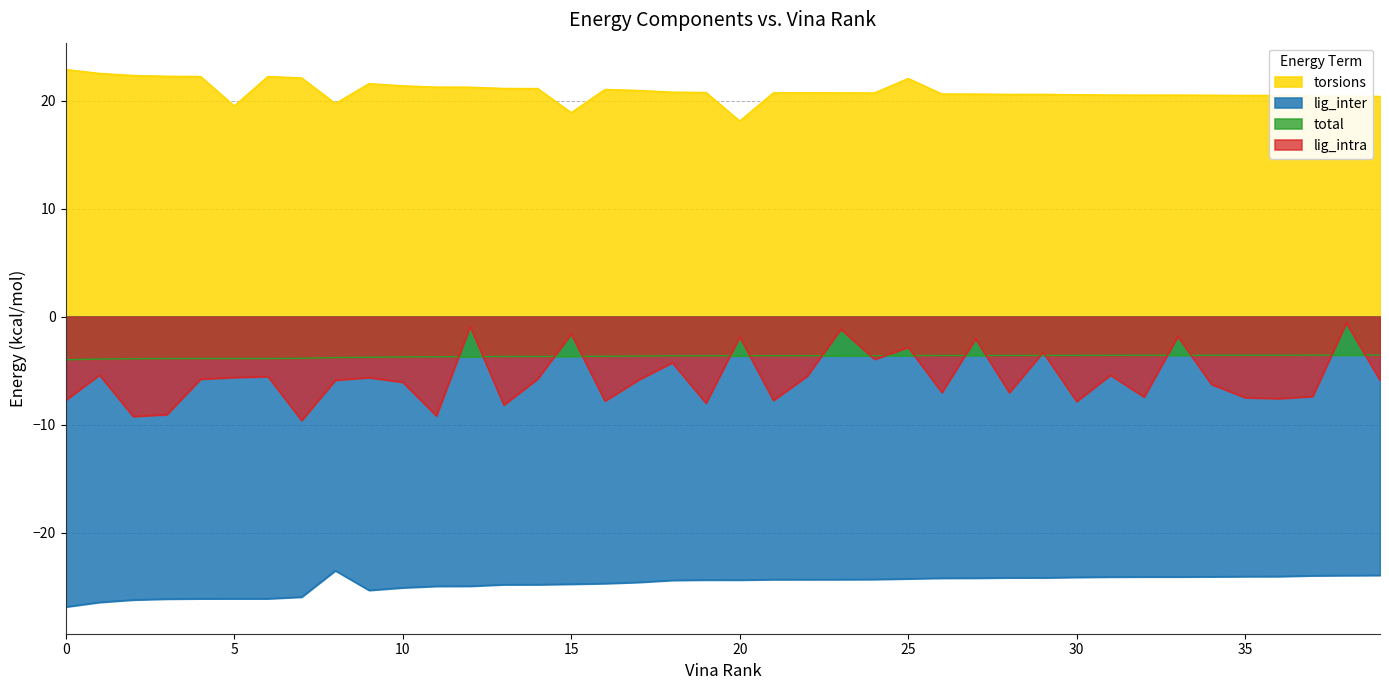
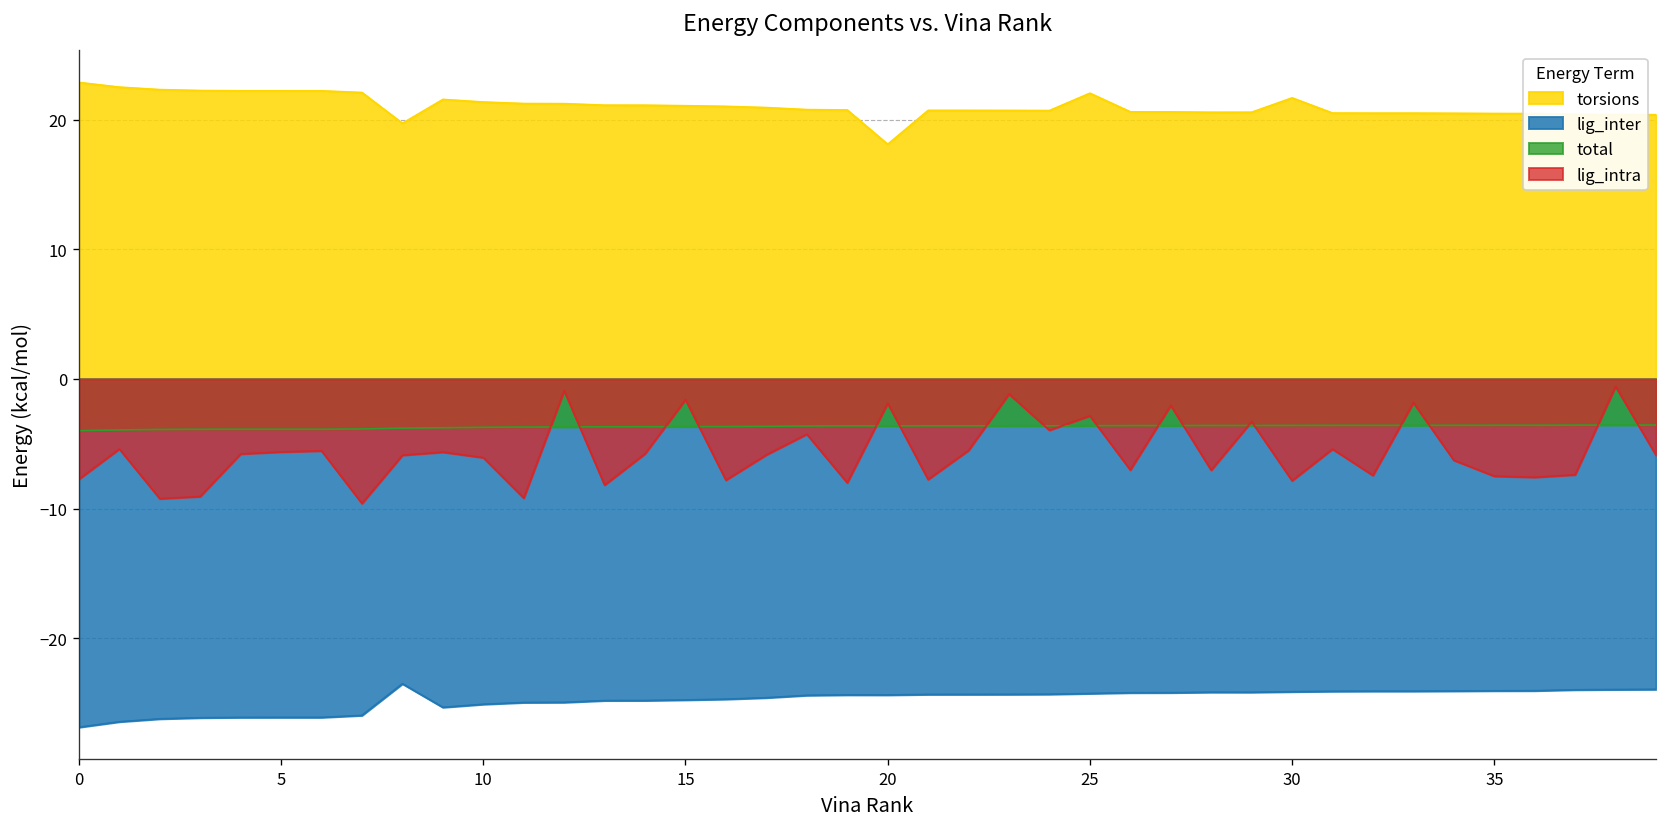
torsions, 5: 19.5 -> 22.2
torsions, 15: 18.9 -> 21.1
torsions, 30: 20.6 -> 21.7
